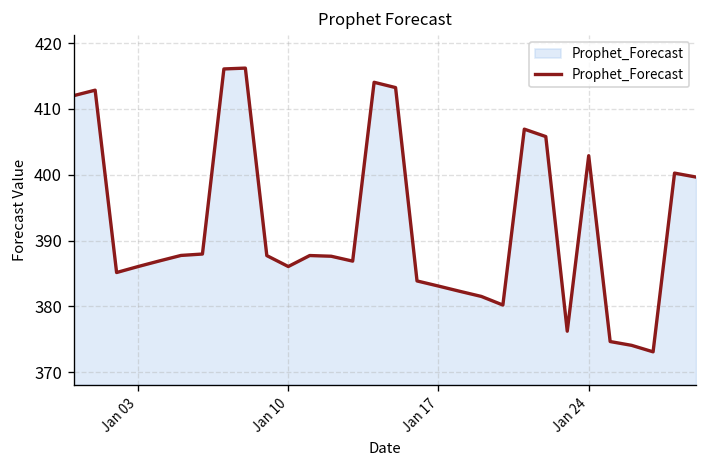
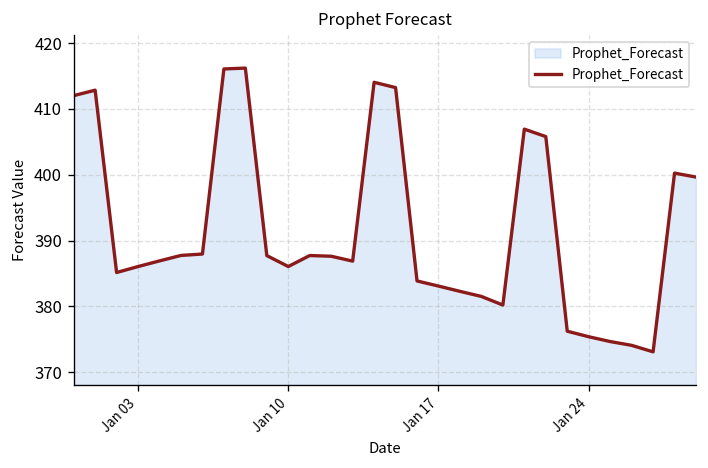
Jan 24: 403 -> 375
